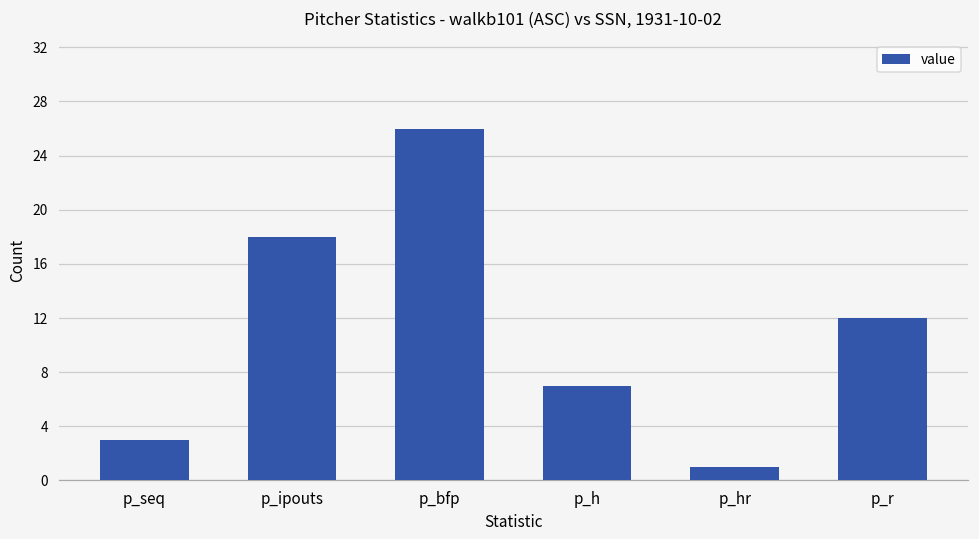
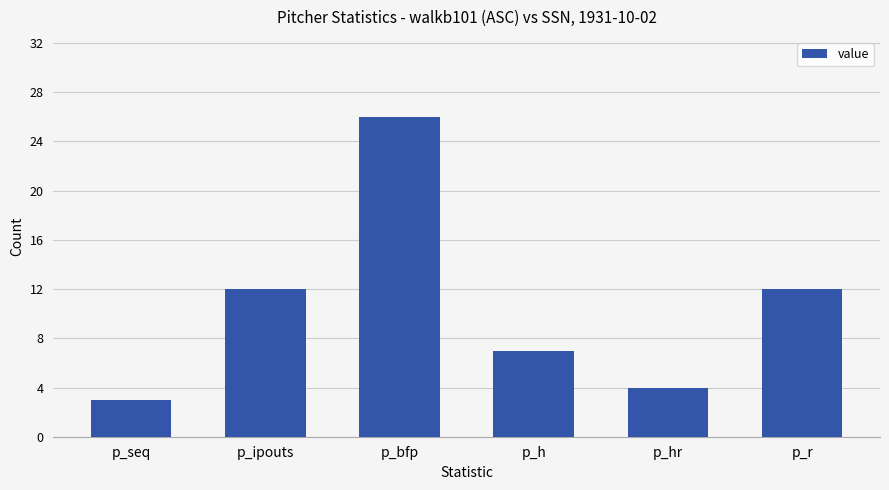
p_ipouts: 18 -> 12
p_hr: 1 -> 4
